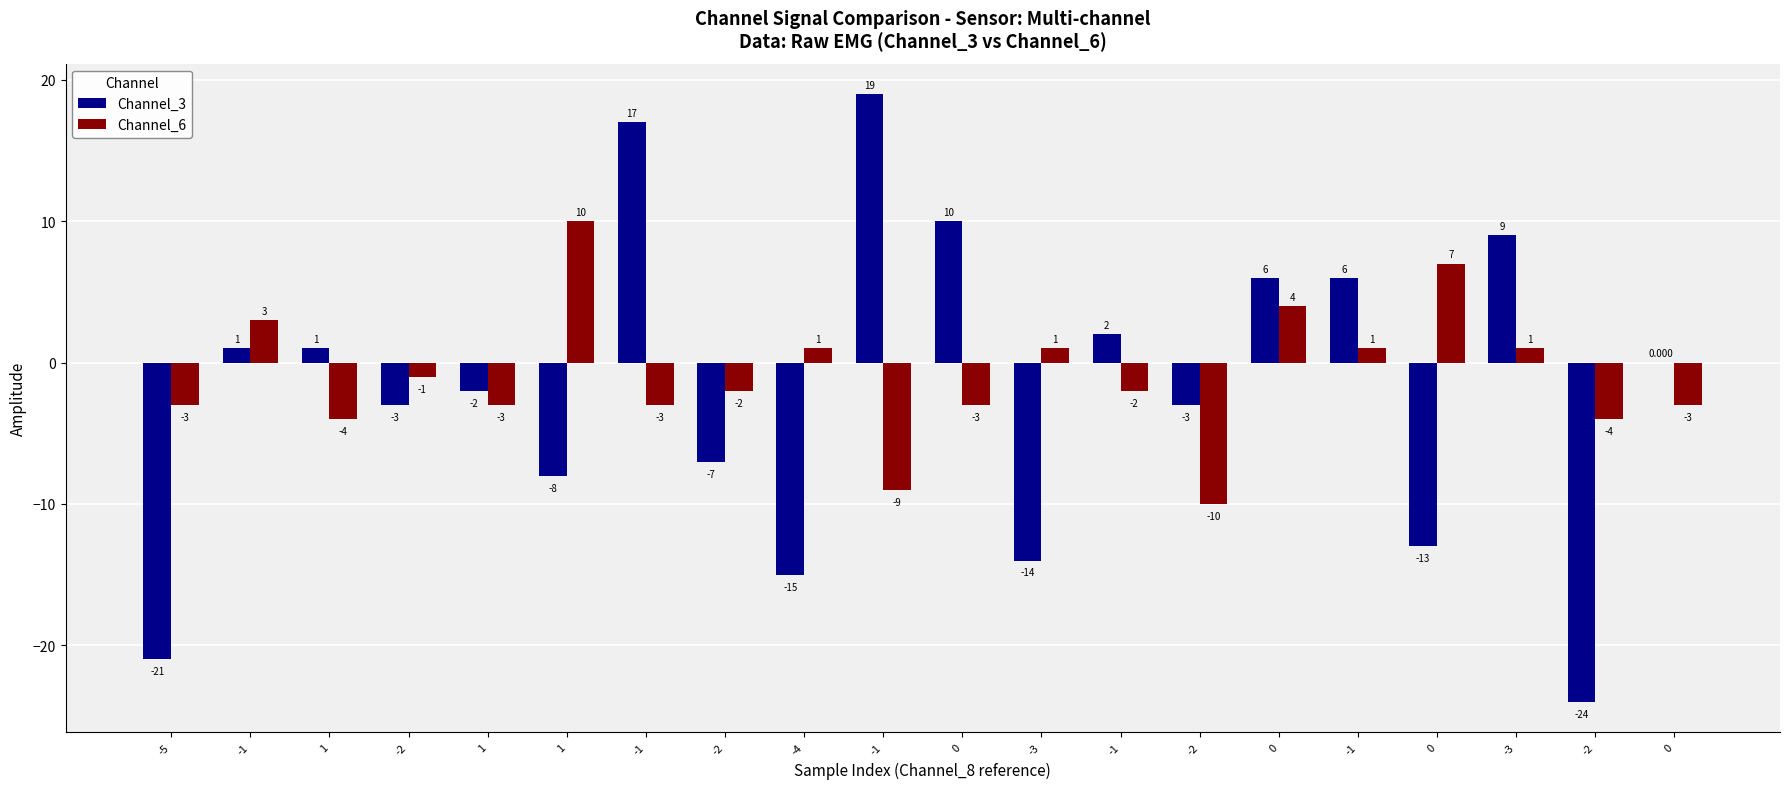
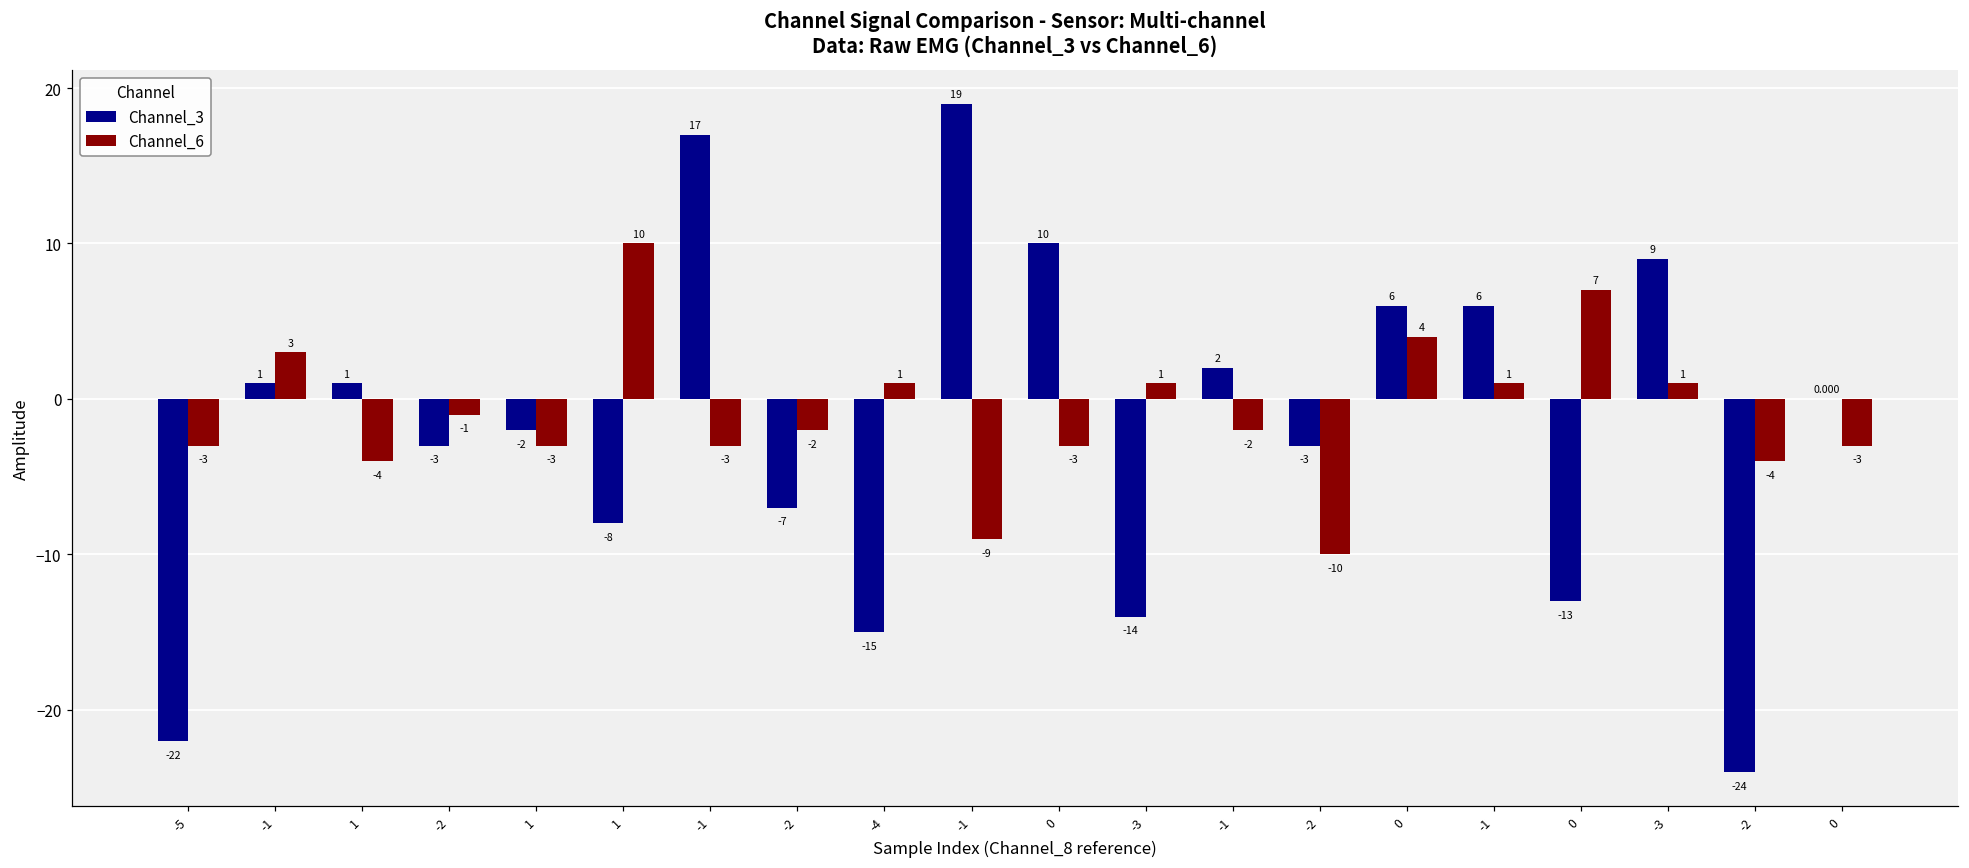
Channel_3, -5: -21 -> -22
